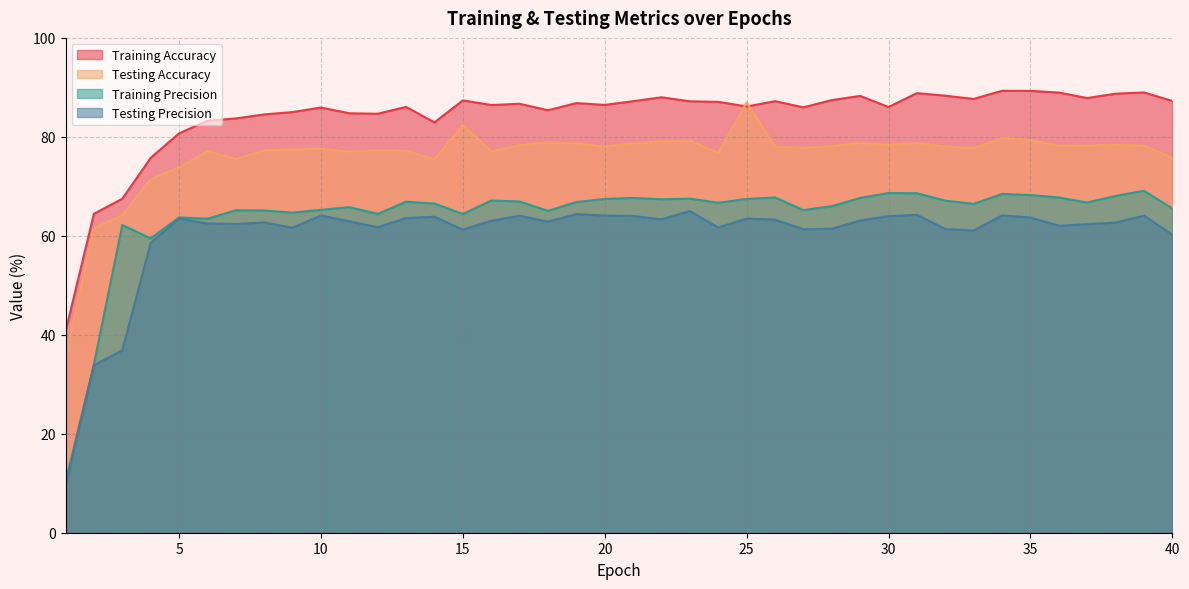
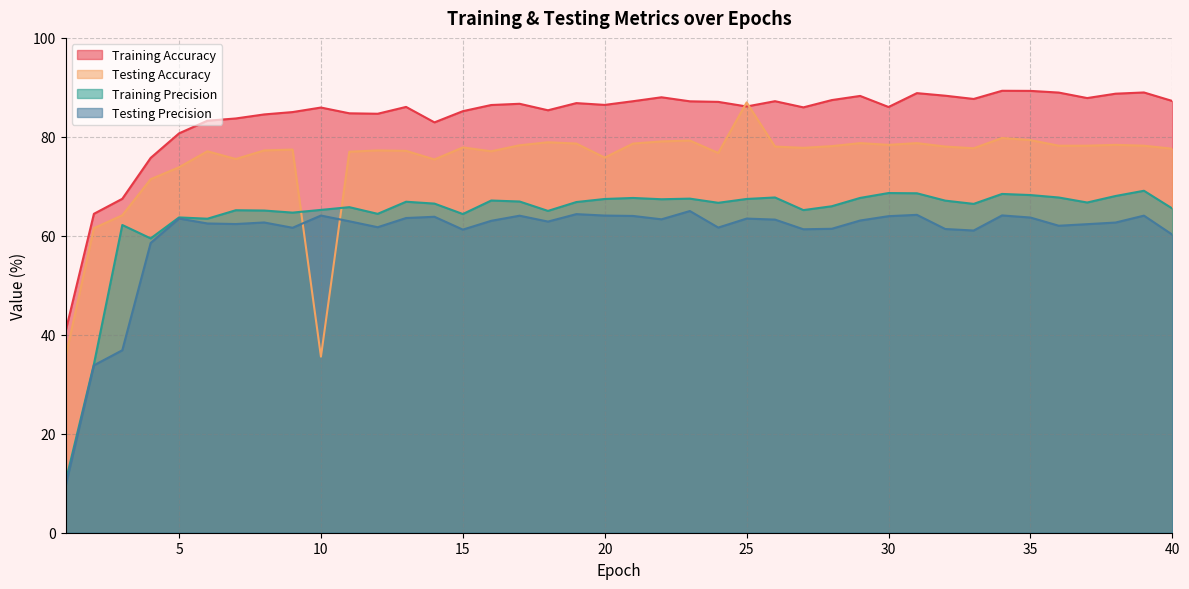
Testing Accuracy, 10: 78 -> 36
Training Accuracy, 15: 87 -> 85
Testing Accuracy, 15: 82 -> 78
Testing Accuracy, 20: 78 -> 76
Testing Accuracy, 40: 76 -> 78
